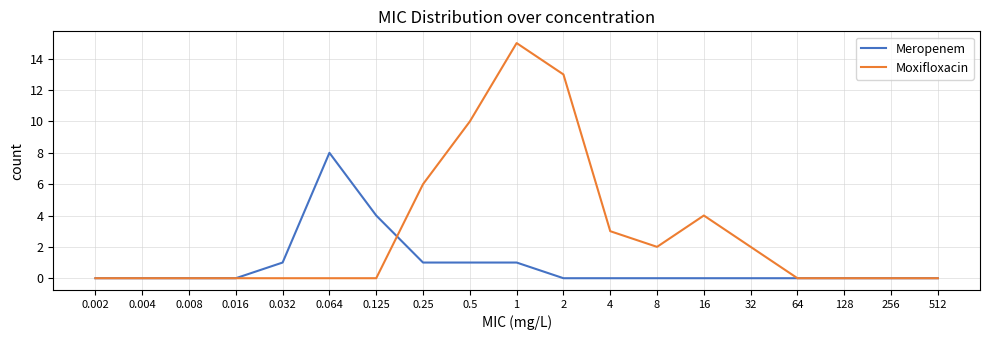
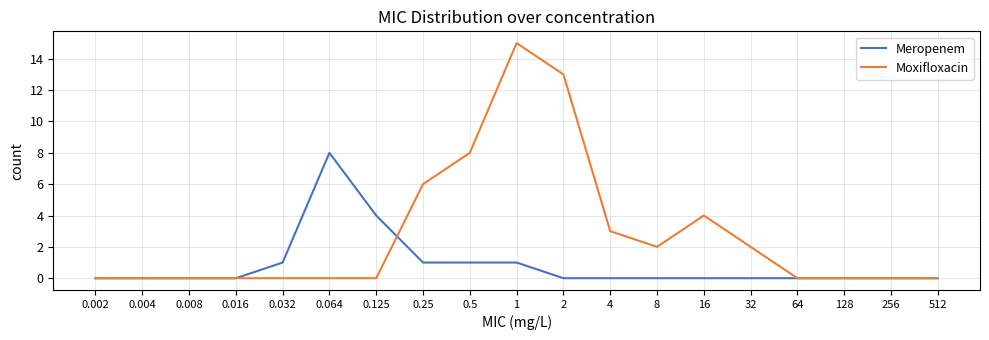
Moxifloxacin, 0.5: 10 -> 8
